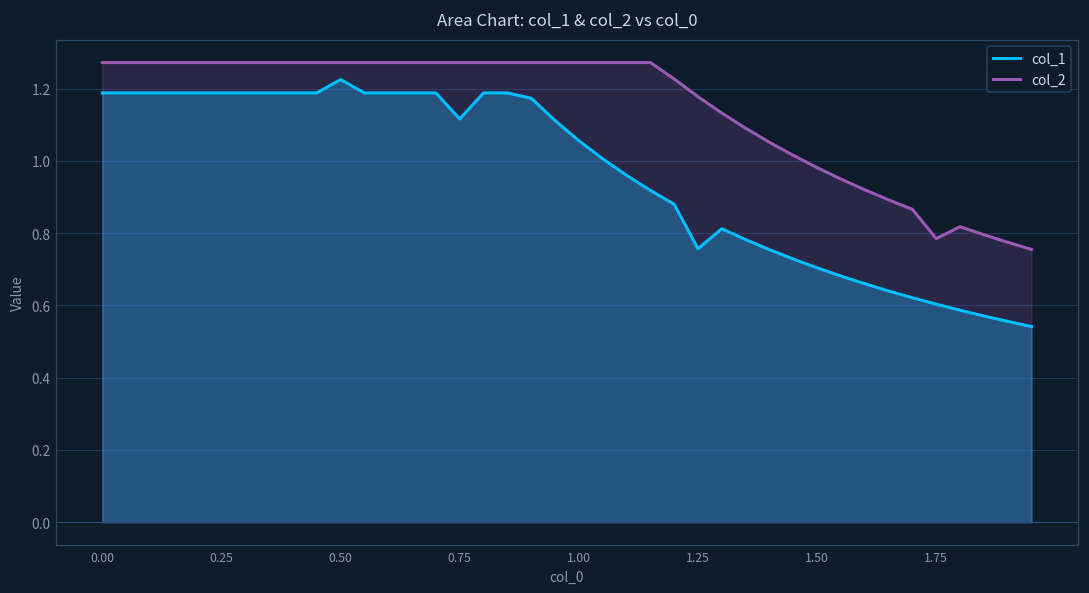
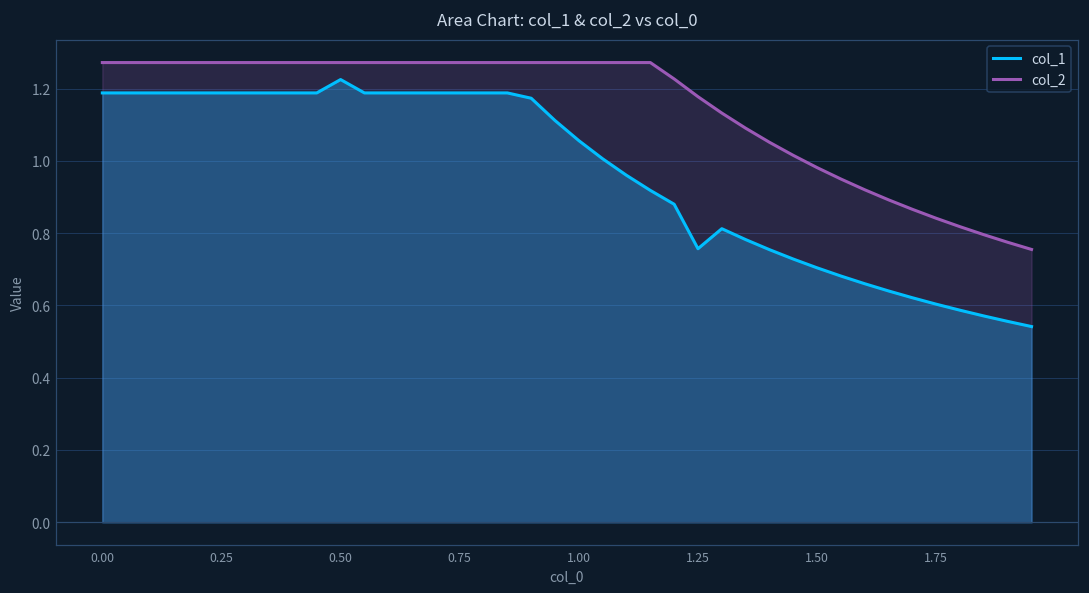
col_1, 0.75: 1.12 -> 1.19
col_2, 1.75: 0.79 -> 0.84
